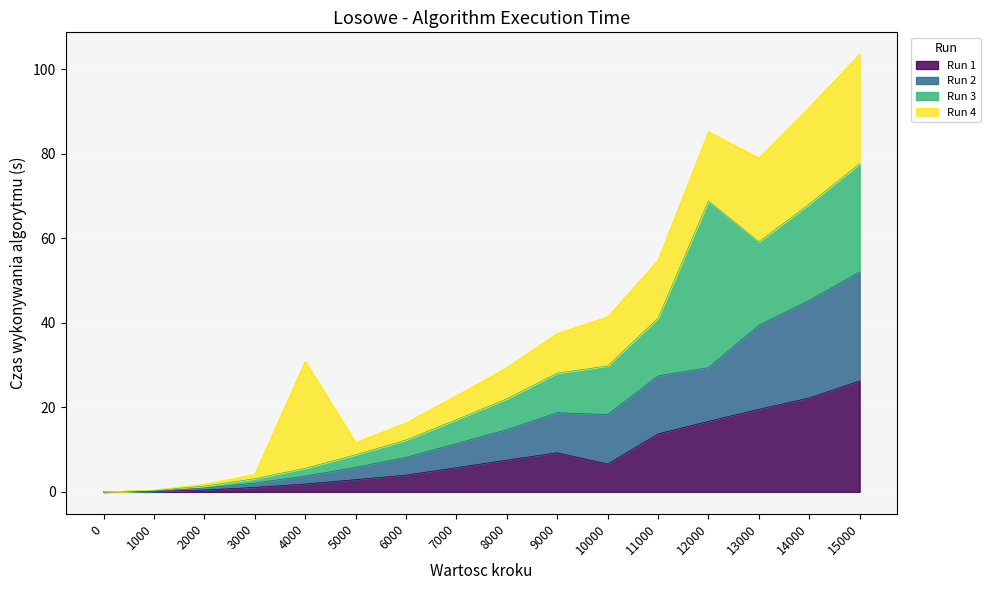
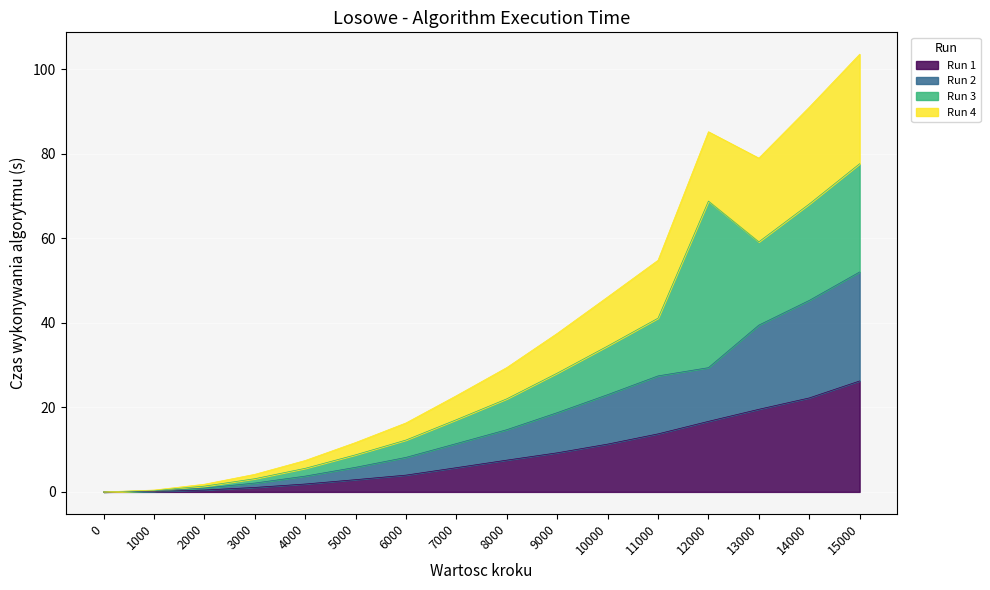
Run 4, 4000: 25 -> 2
Run 1, 10000: 7 -> 11
